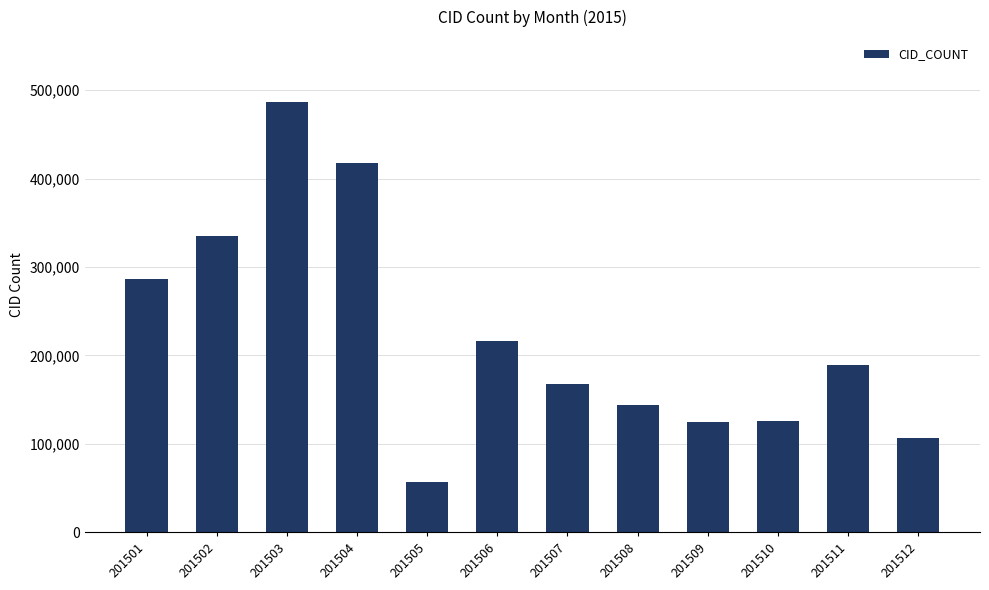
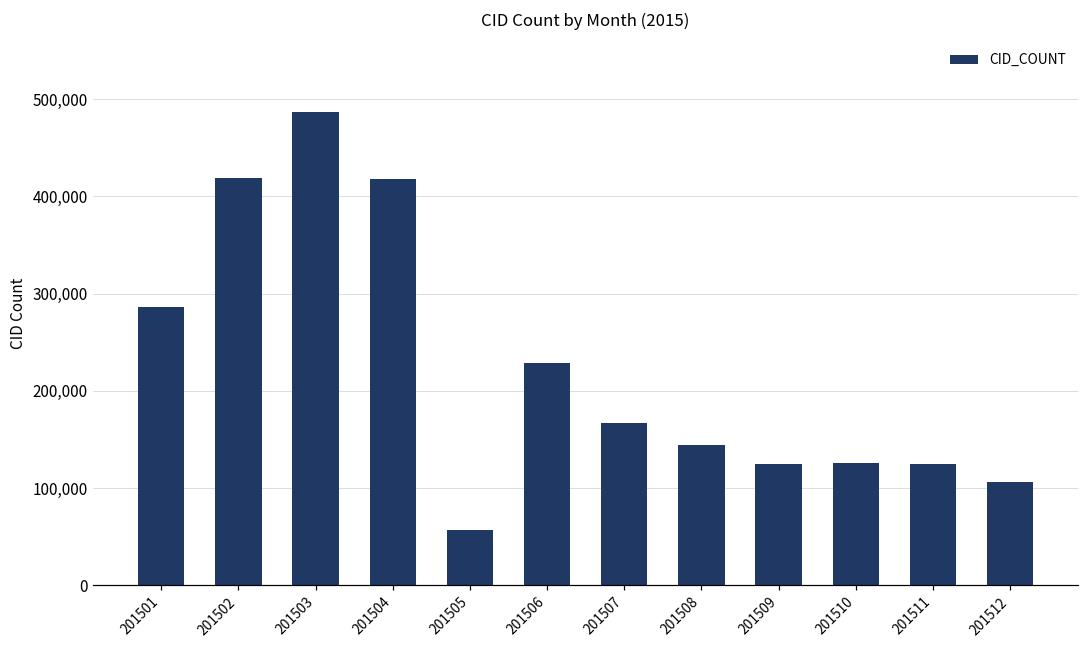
201502: 330,000 -> 420,000
201506: 220,000 -> 230,000
201511: 190,000 -> 120,000
